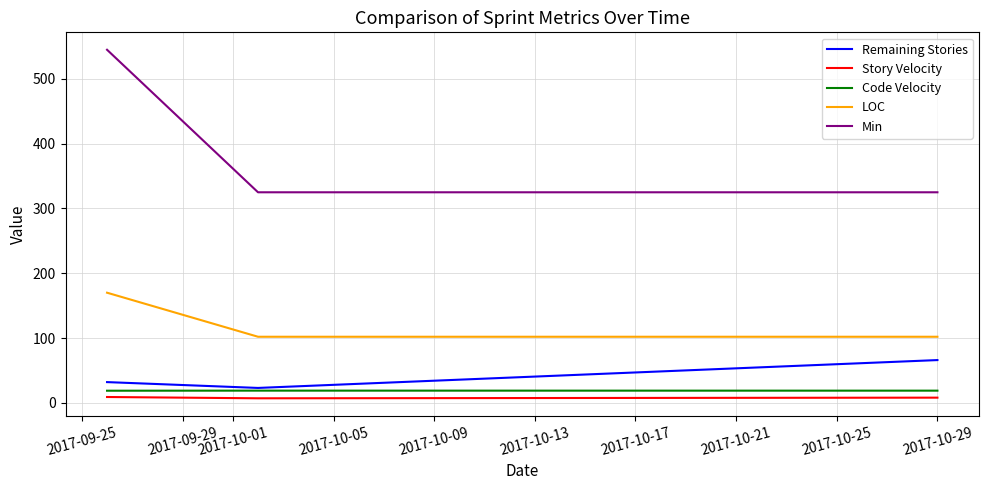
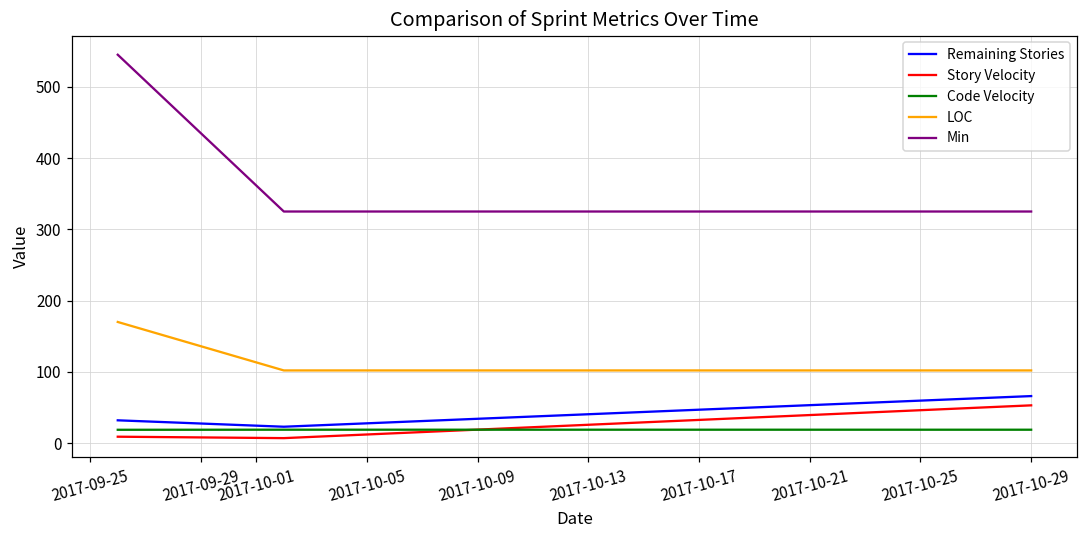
Story Velocity, 2017-10-29: 10 -> 50
